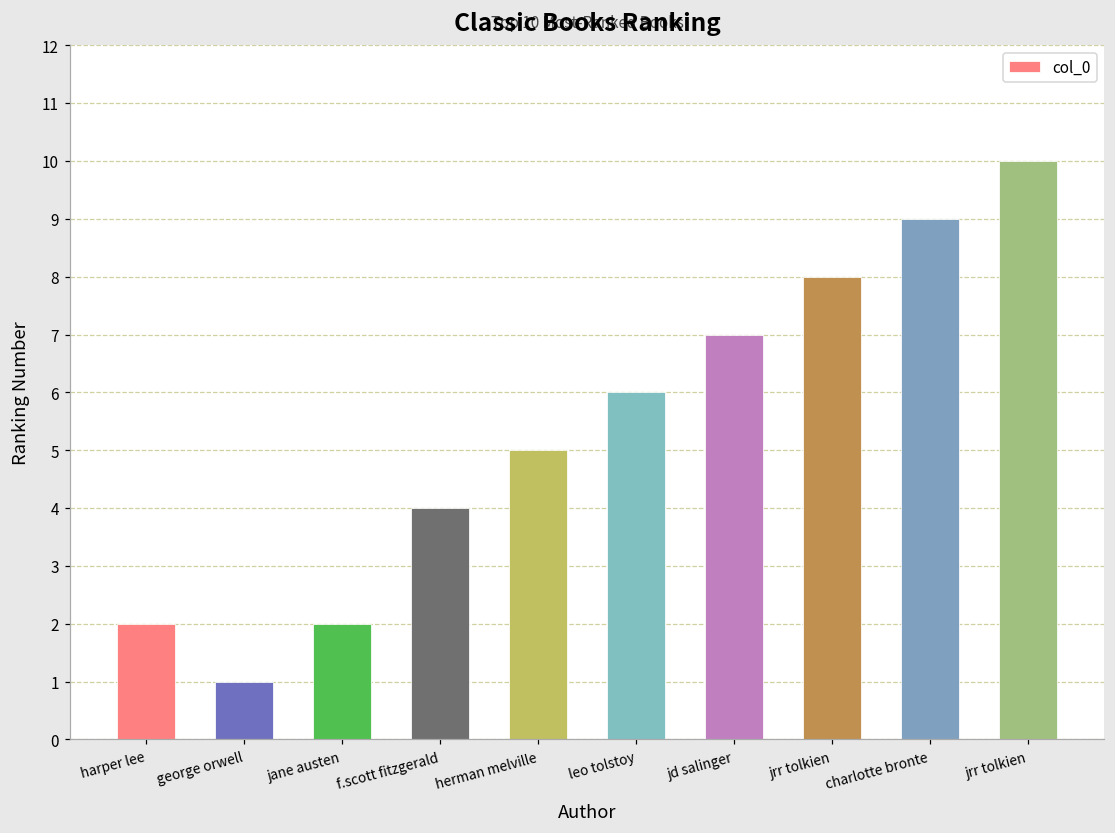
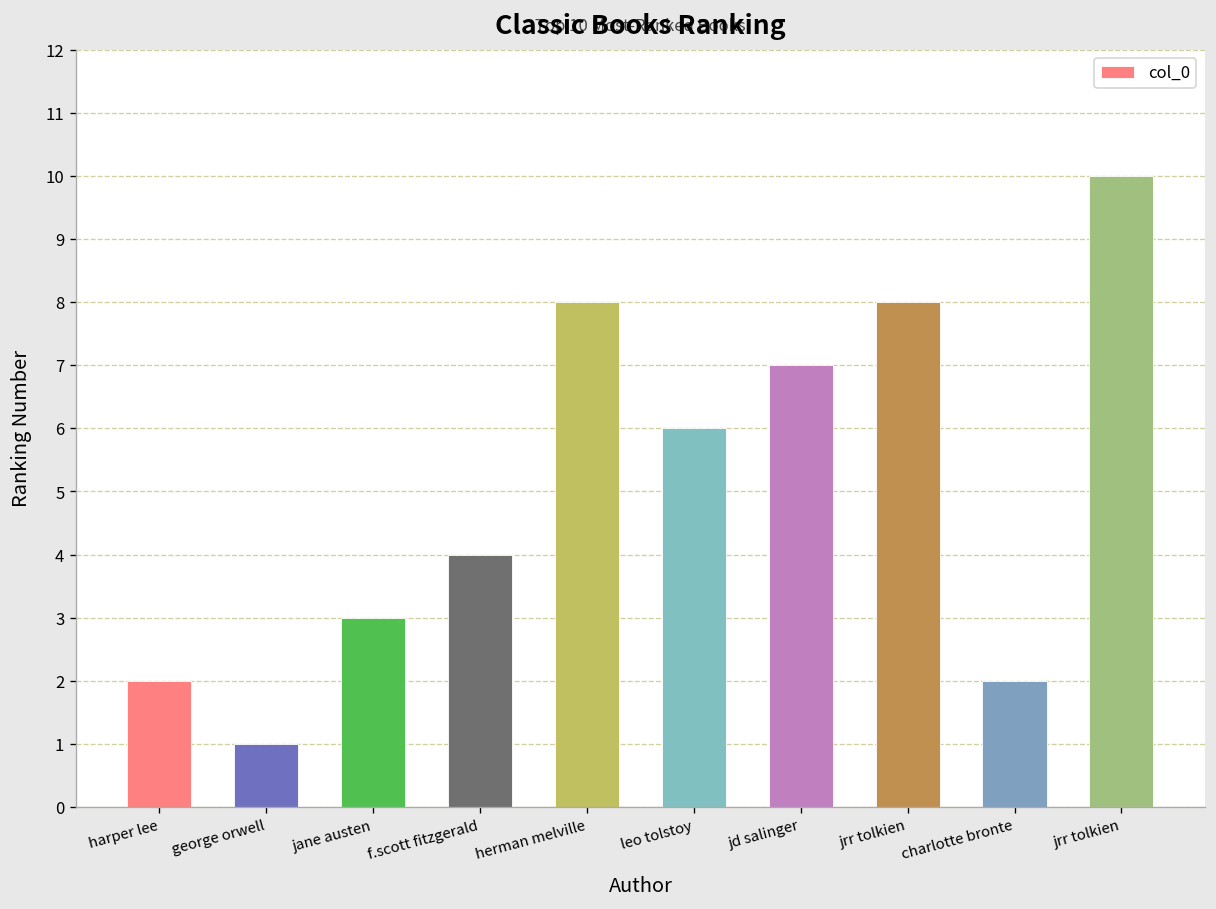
jane austen: 2 -> 3
herman melville: 5 -> 8
charlotte bronte: 9 -> 2
